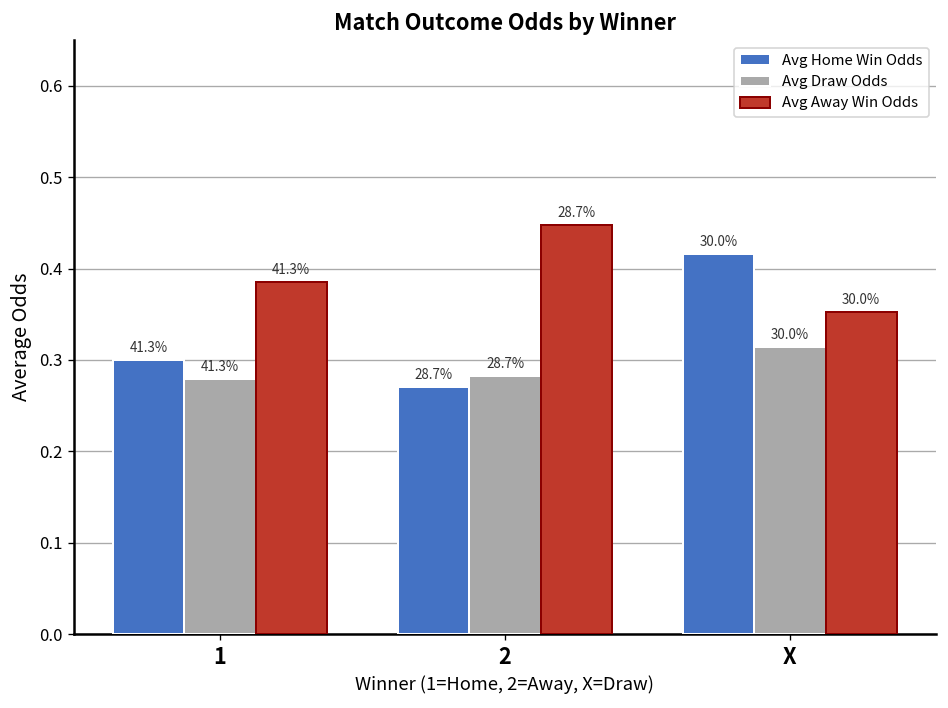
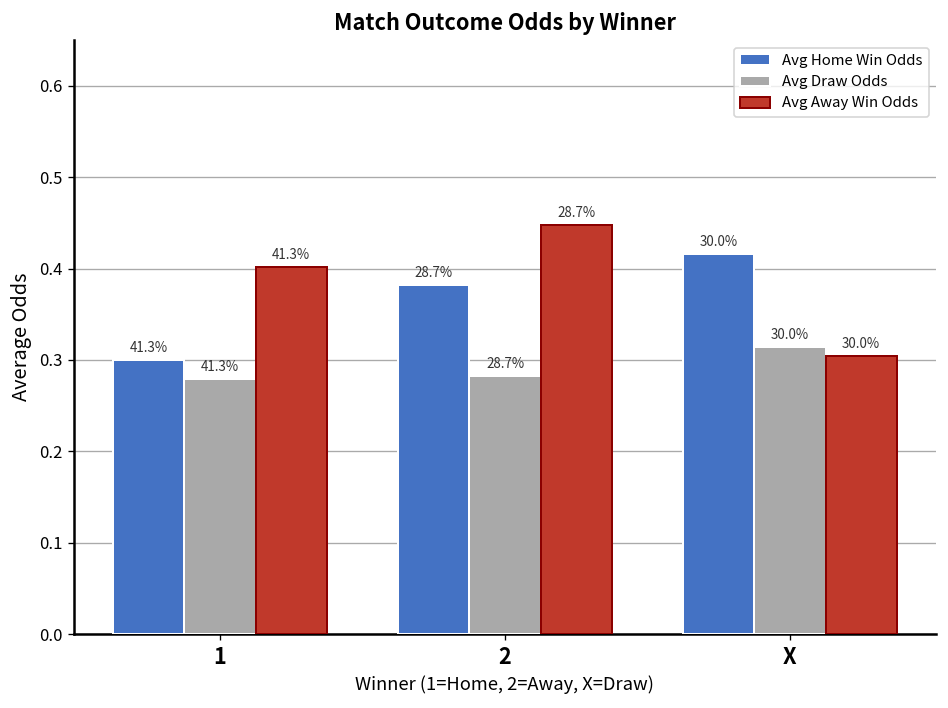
Avg Away Win Odds, 1: 0.39 -> 0.40
Avg Home Win Odds, 2: 0.27 -> 0.38
Avg Away Win Odds, X: 0.35 -> 0.30
